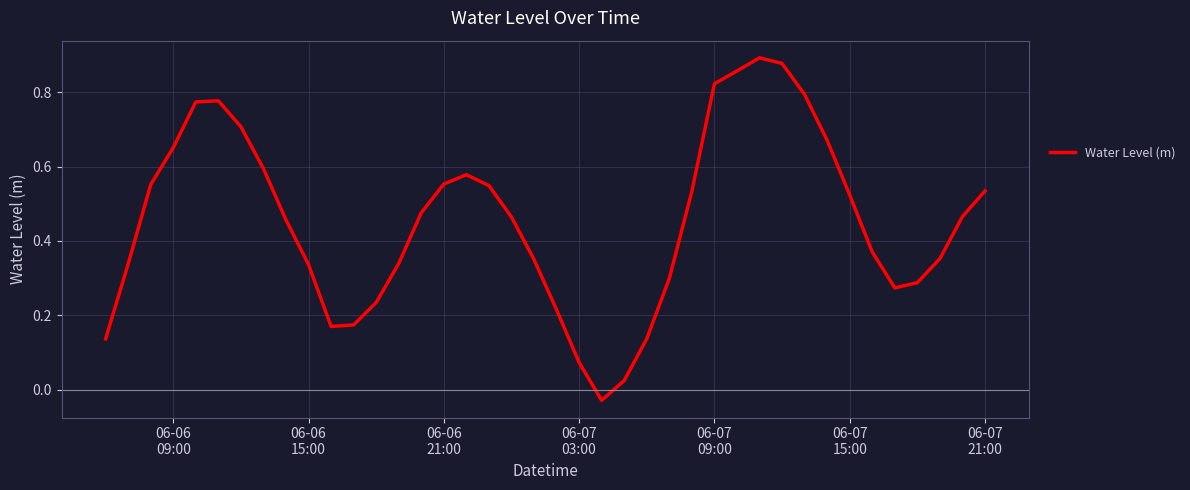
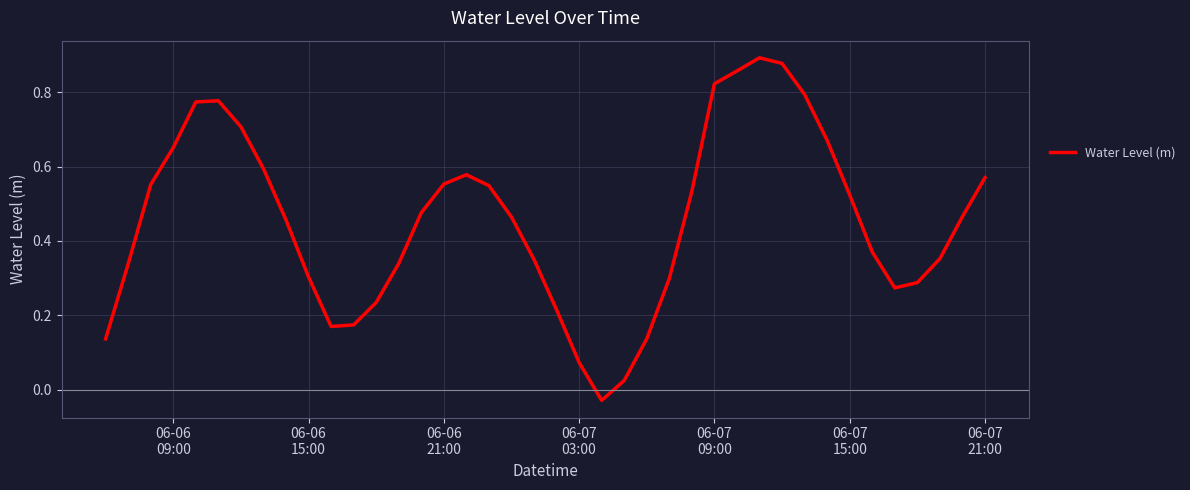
06-06 15:00: 0.34 -> 0.30
06-07 21:00: 0.53 -> 0.57
